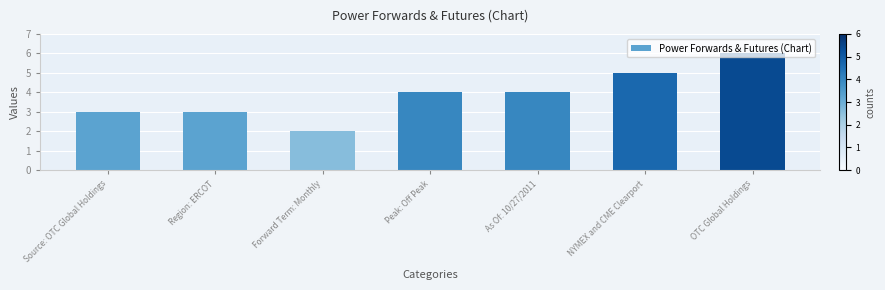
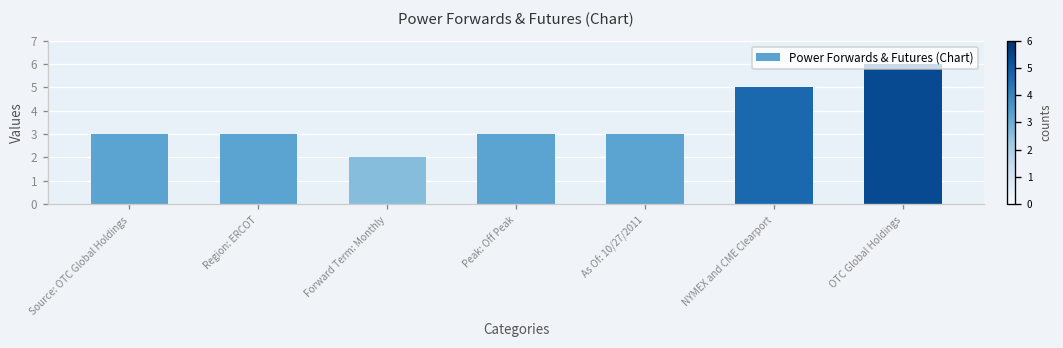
Peak: Off Peak: 4 -> 3
As Of: 10/27/2011: 4 -> 3
